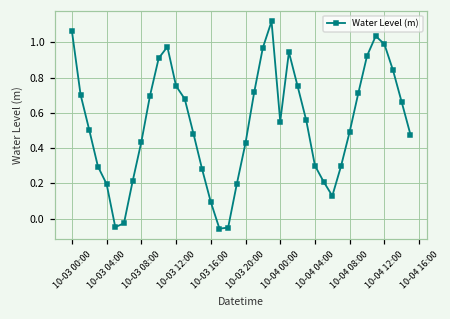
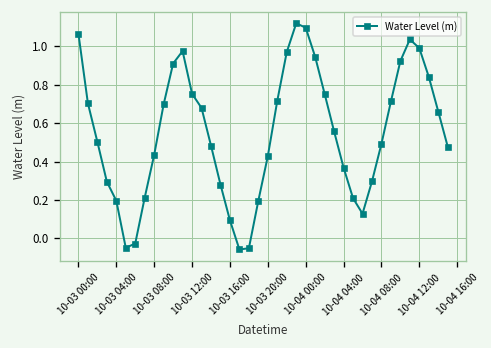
10-04 00:00: 0.55 -> 1.10
10-04 04:00: 0.30 -> 0.37
